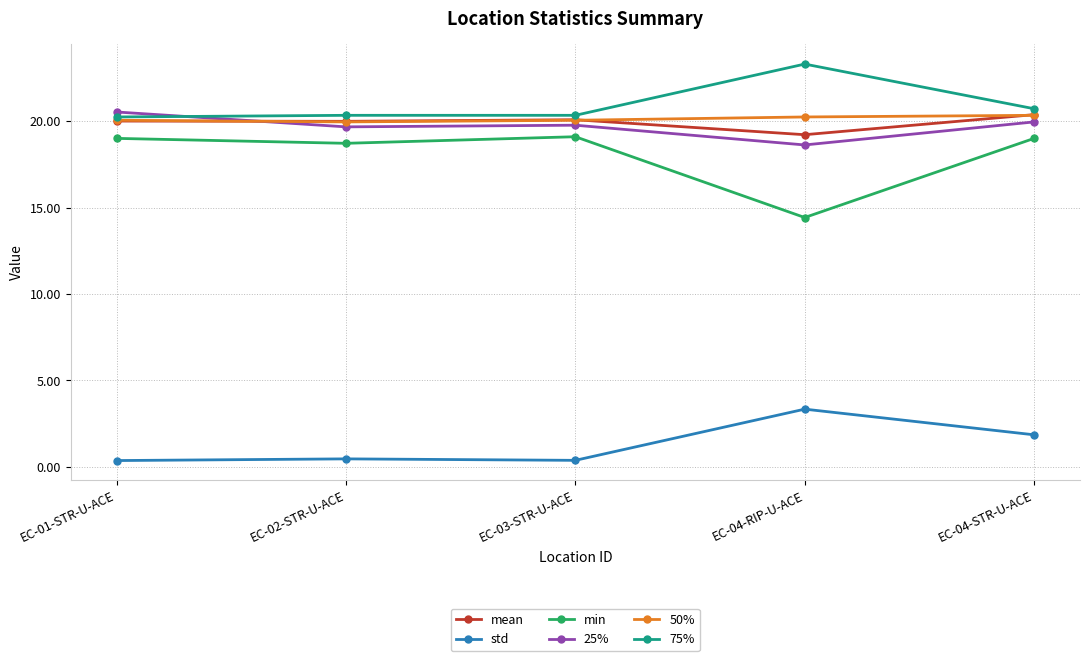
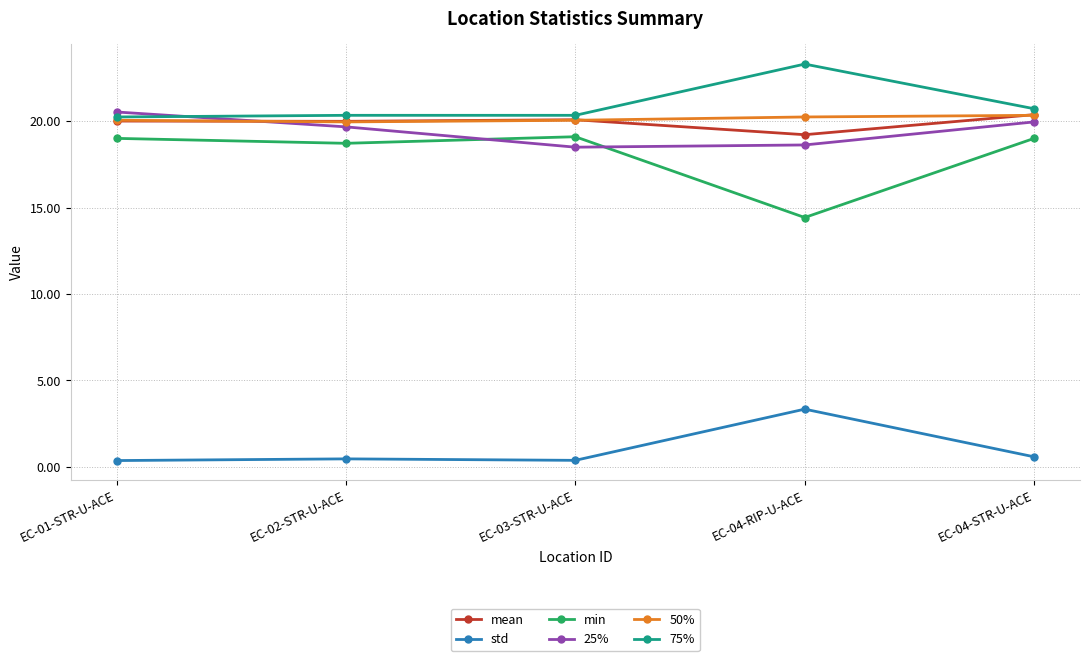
25%, EC-03-STR-U-ACE: 19.8 -> 18.5
std, EC-04-STR-U-ACE: 1.9 -> 0.6
